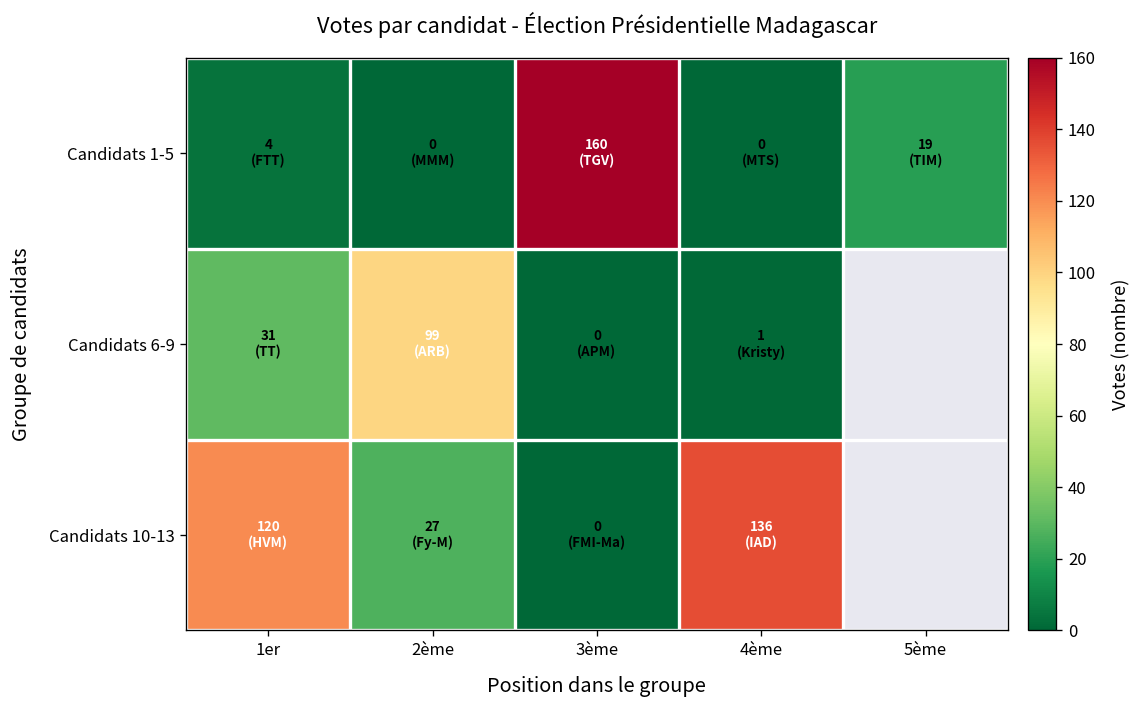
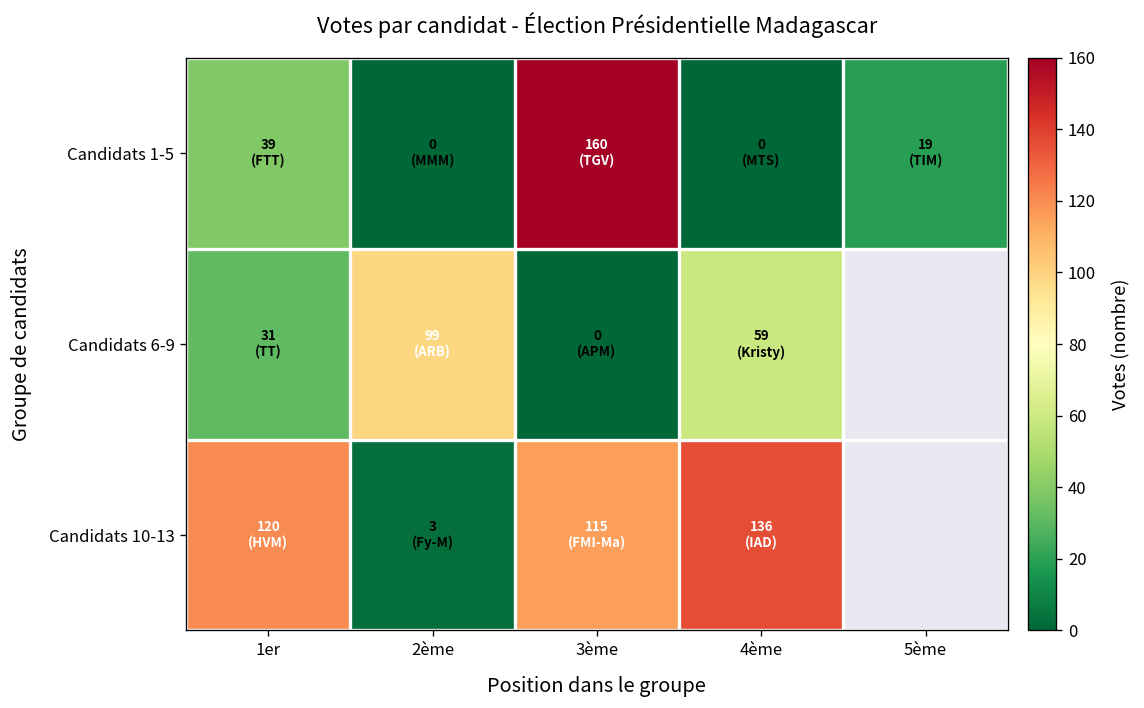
Candidats 1-5, 1er: 4 -> 39
Candidats 6-9, 4ème: 1 -> 59
Candidats 10-13, 2ème: 27 -> 3
Candidats 10-13, 3ème: 0 -> 115
